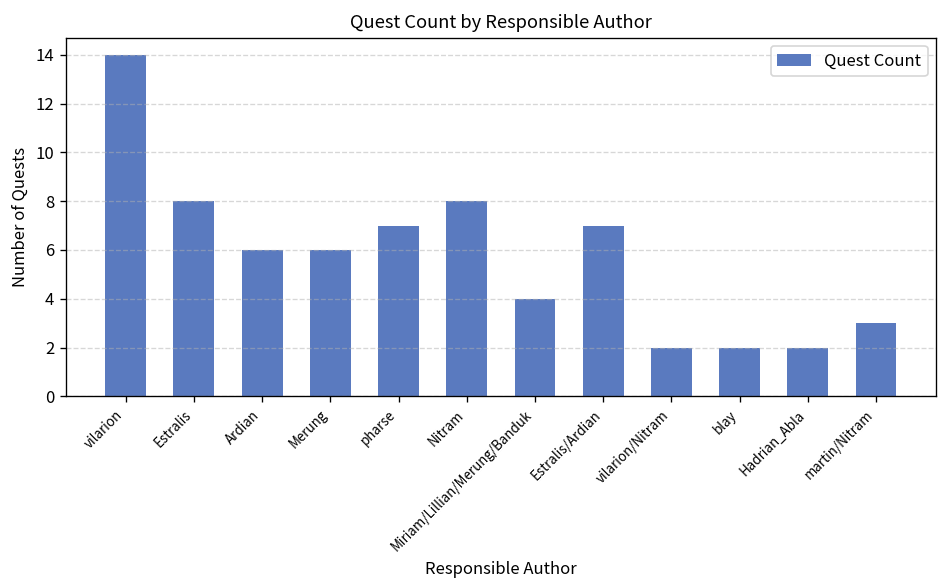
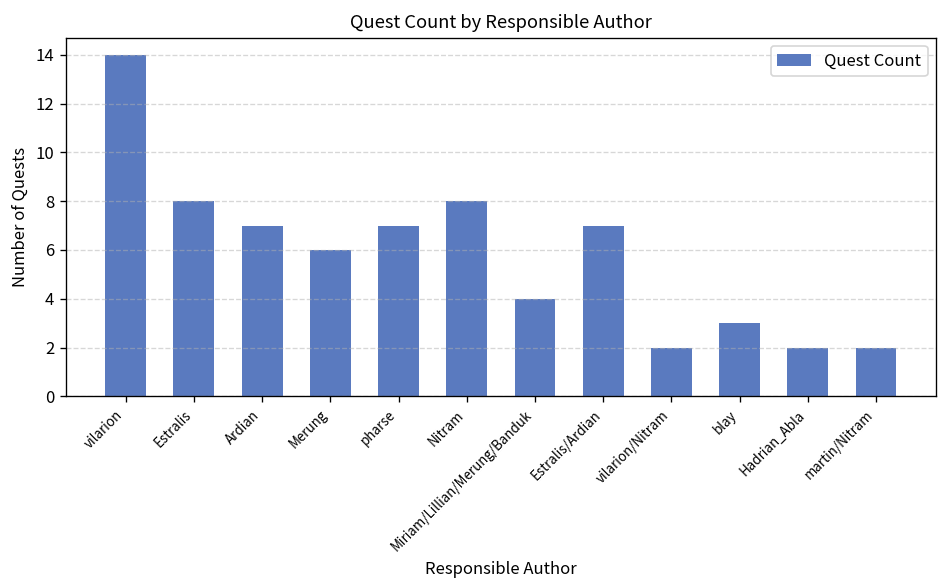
Ardian: 6 -> 7
blay: 2 -> 3
martin/Nitram: 3 -> 2
